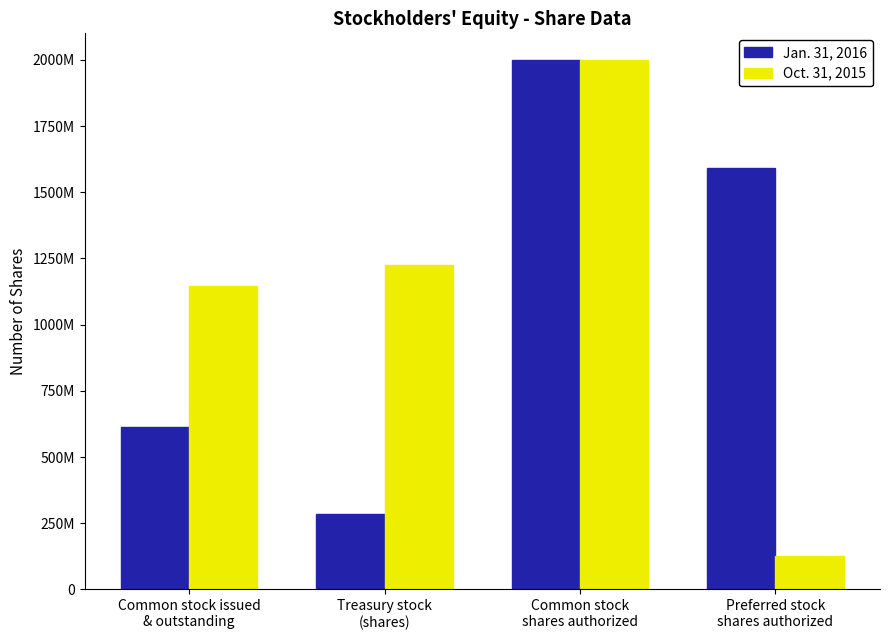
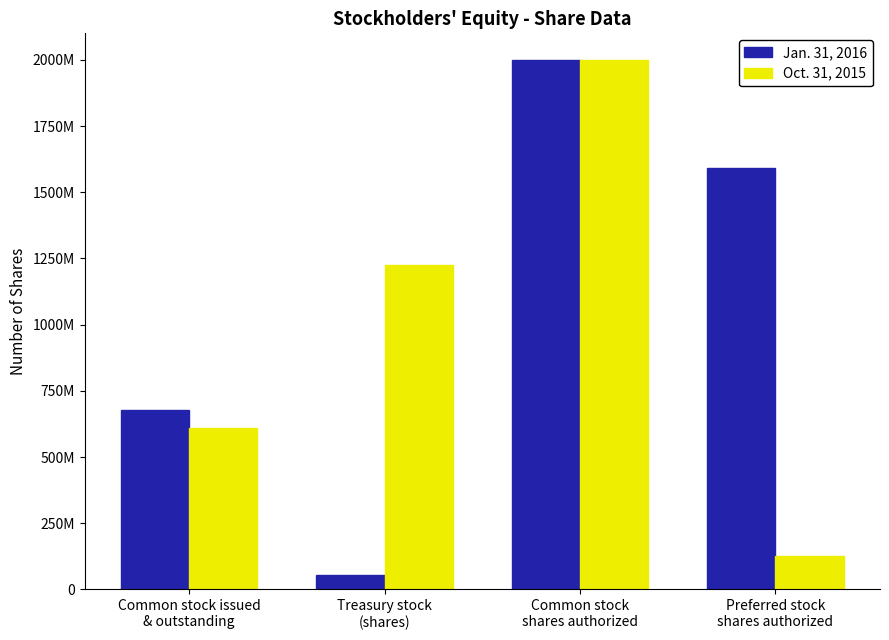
Jan. 31, 2016, Common stock issued & outstanding: 610000000 -> 680000000
Oct. 31, 2015, Common stock issued & outstanding: 1150000000 -> 610000000
Jan. 31, 2016, Treasury stock (shares): 280000000 -> 50000000
